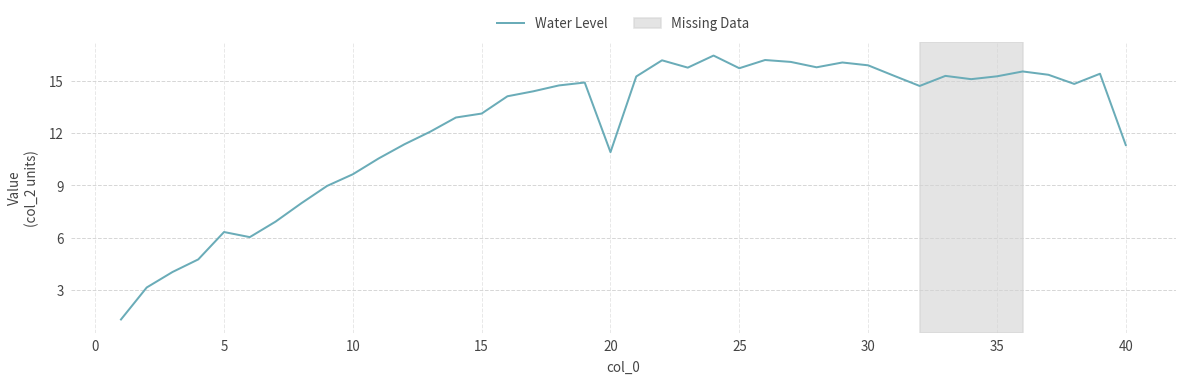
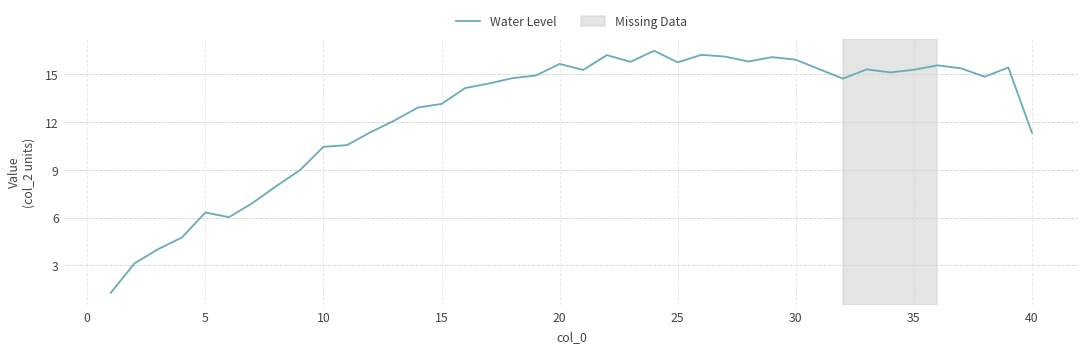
10: 9.6 -> 10.4
20: 10.9 -> 15.6
